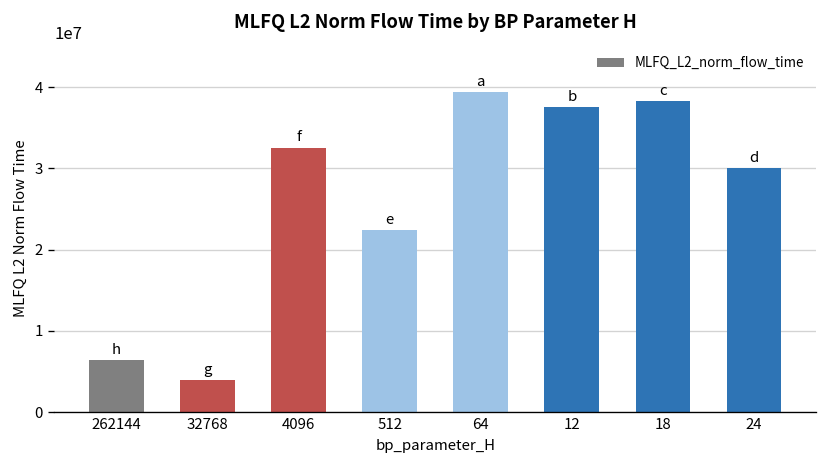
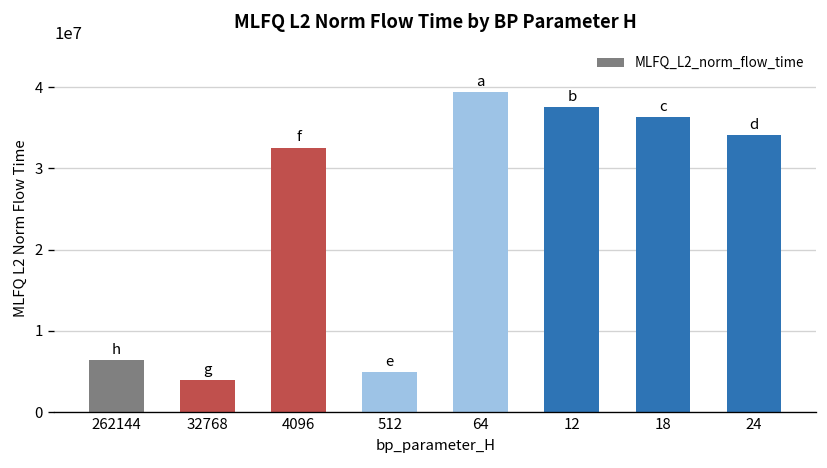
512: 22000000 -> 5000000
18: 38000000 -> 36000000
24: 30000000 -> 34000000
